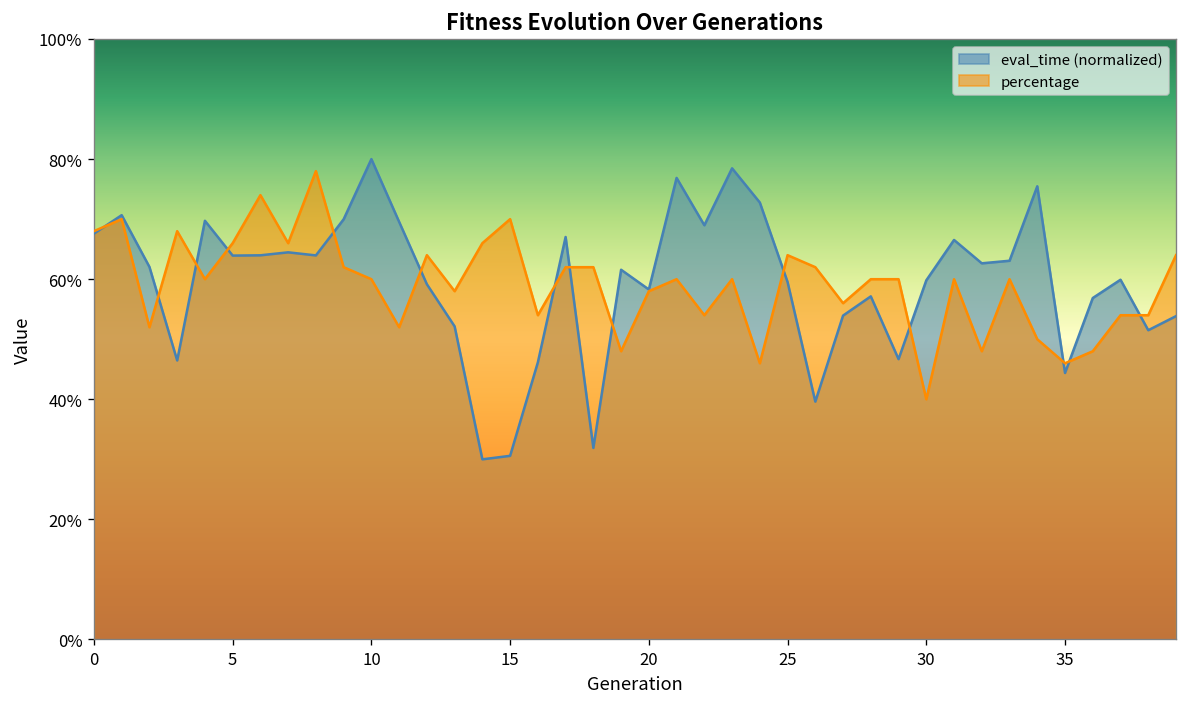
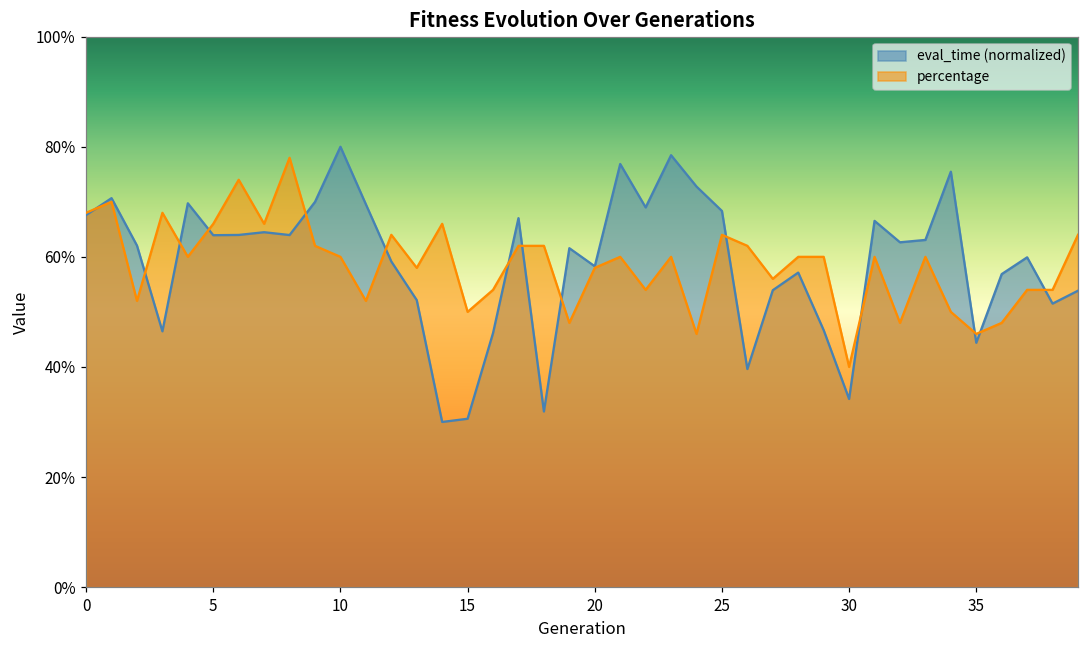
percentage, 15: 70% -> 50%
eval_time (normalized), 25: 60% -> 68%
eval_time (normalized), 30: 60% -> 34%
